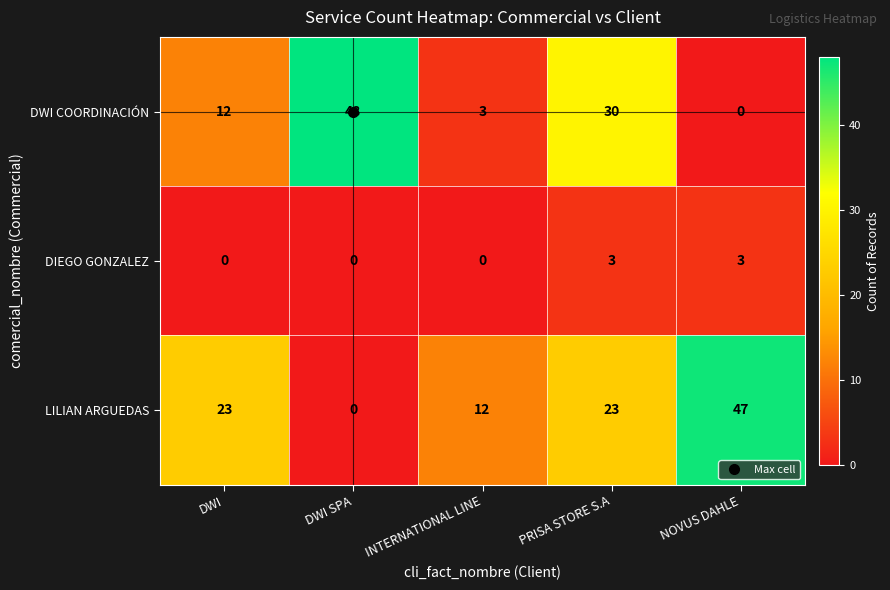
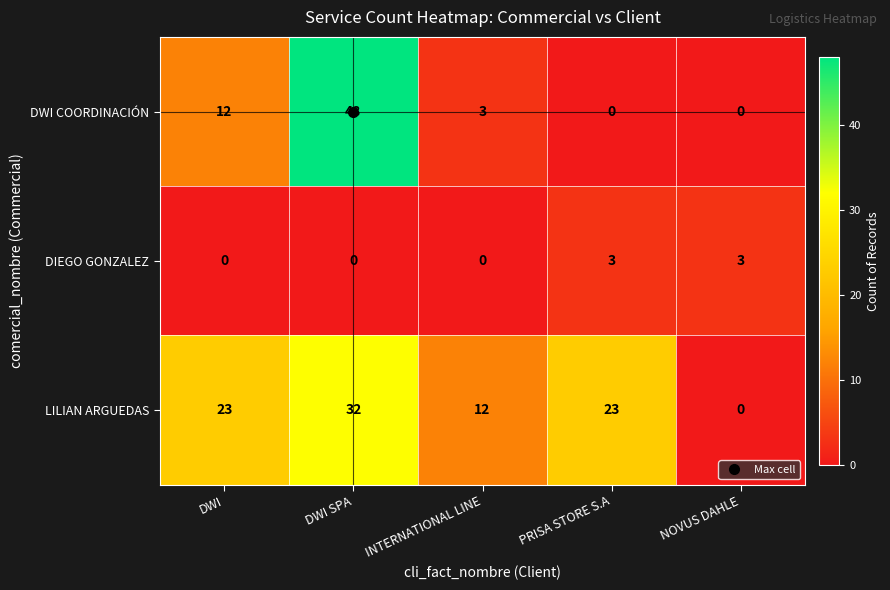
DWI COORDINACIÓN, PRISA STORE S.A: 30 -> 0
LILIAN ARGUEDAS, DWI SPA: 0 -> 32
LILIAN ARGUEDAS, NOVUS DAHLE: 47 -> 0
